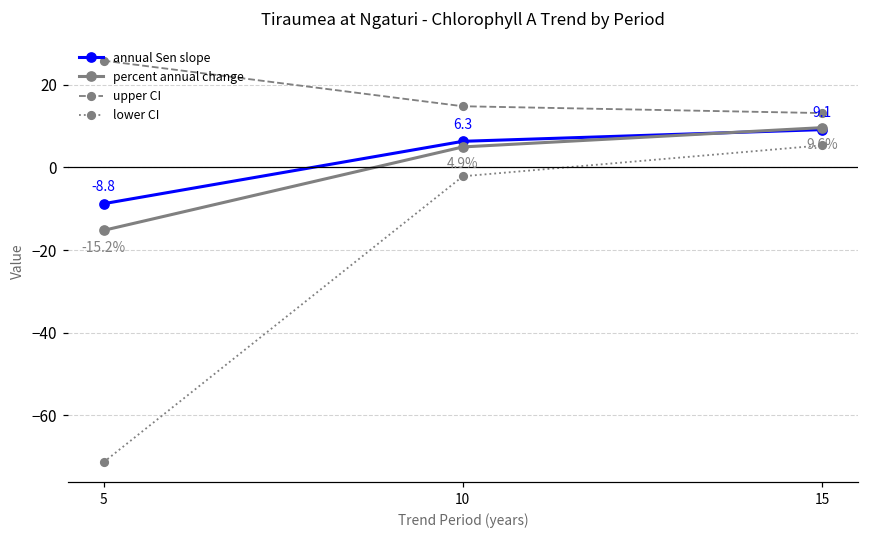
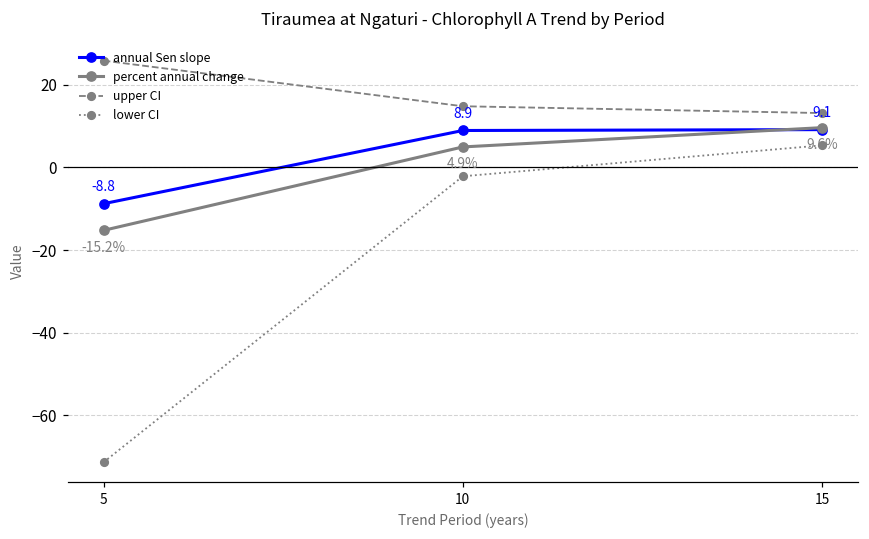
annual Sen slope, 10: 6.3 -> 8.9
